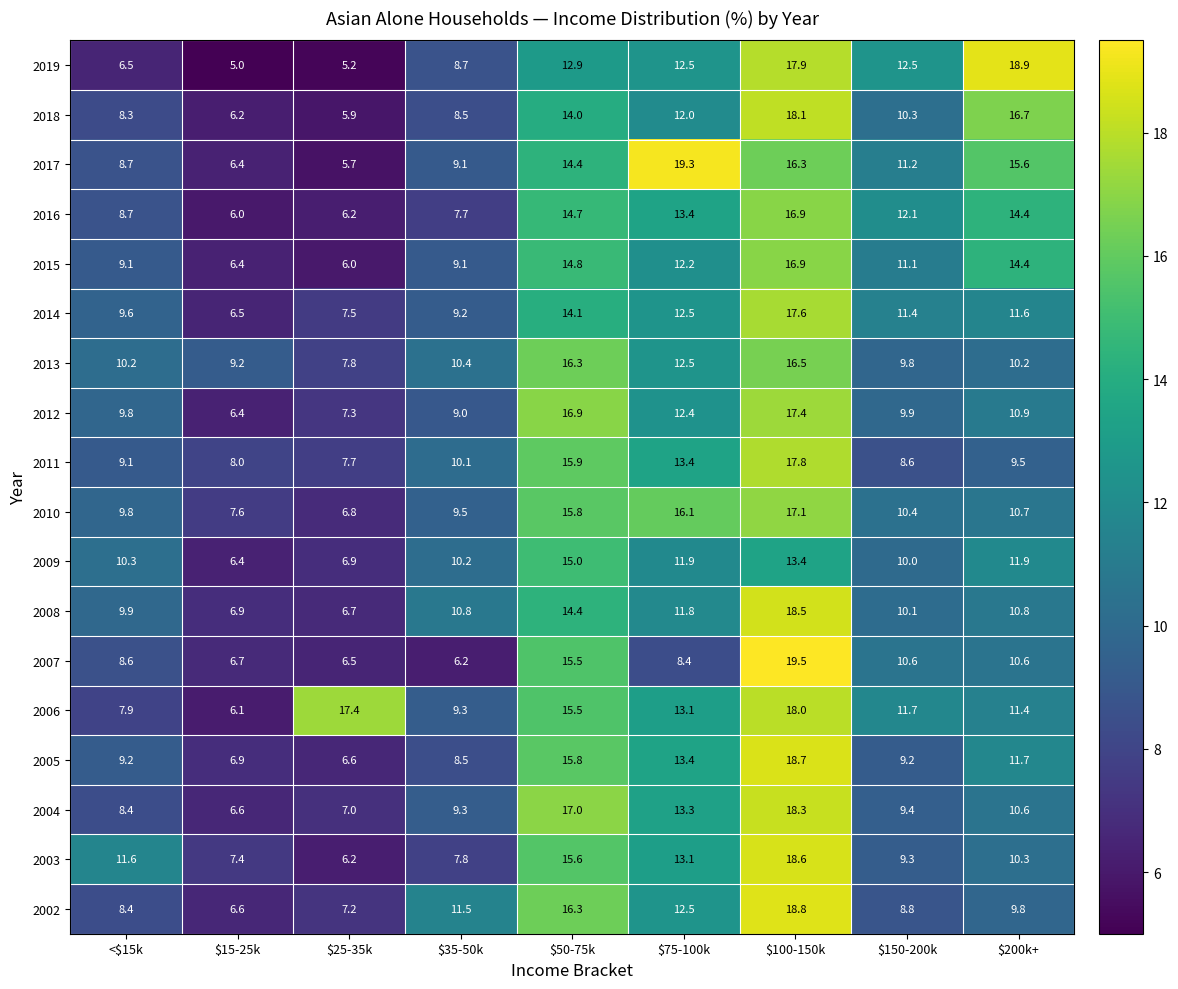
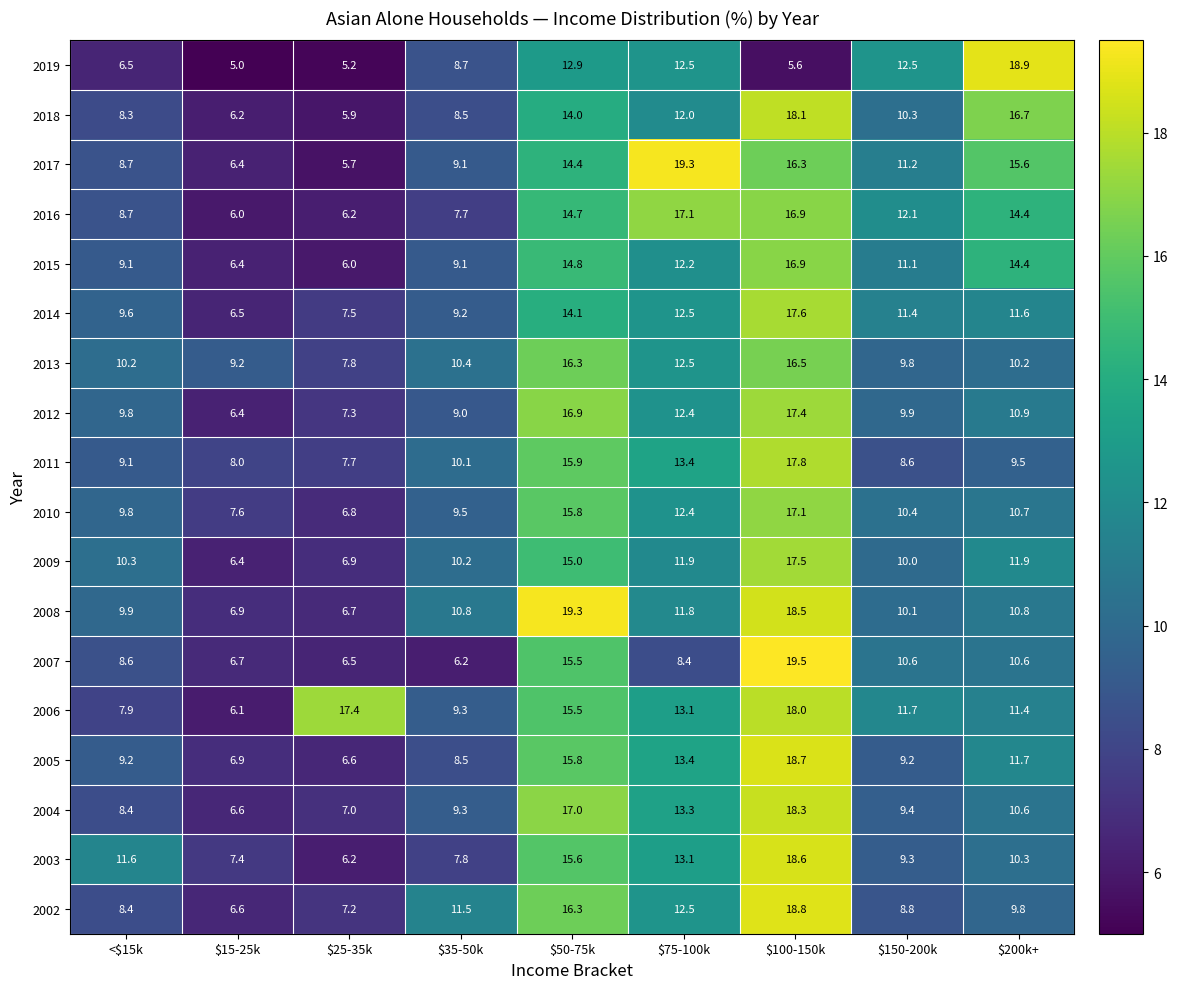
2019, $100-150k: 17.9 -> 5.6
2016, $75-100k: 13.4 -> 17.1
2010, $75-100k: 16.1 -> 12.4
2009, $100-150k: 13.4 -> 17.5
2008, $50-75k: 14.4 -> 19.3
